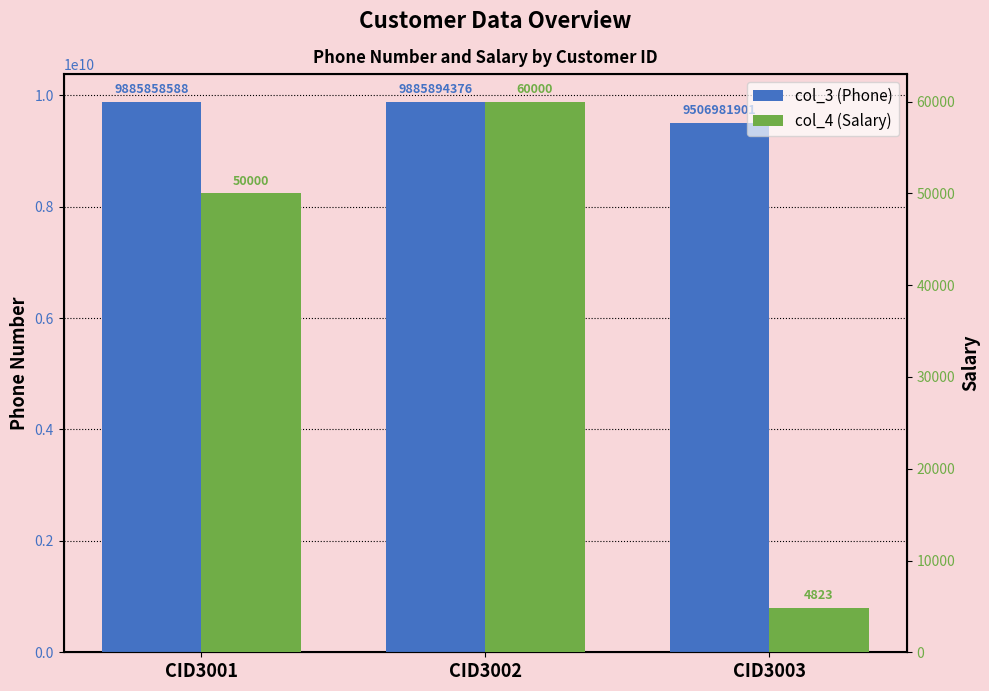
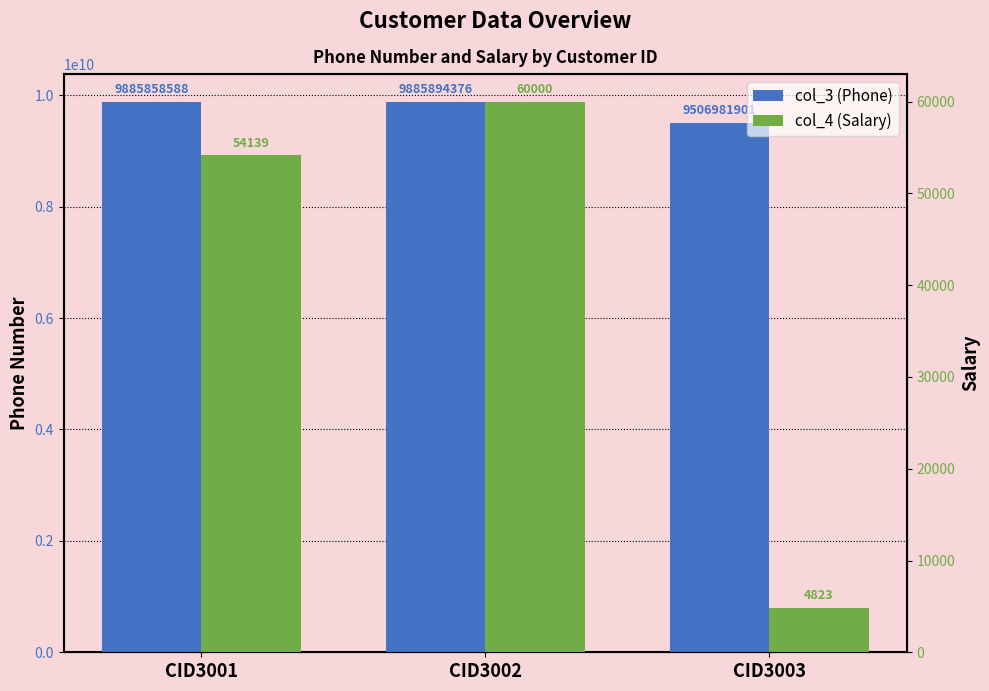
col_4 (Salary), CID3001: 50000 -> 54139
